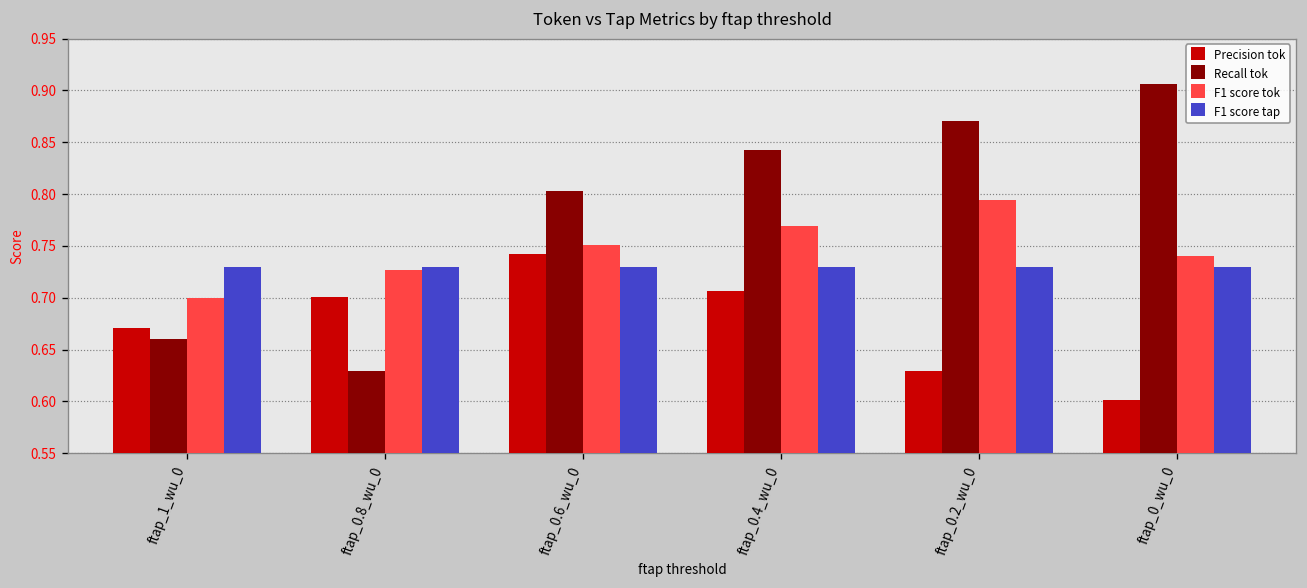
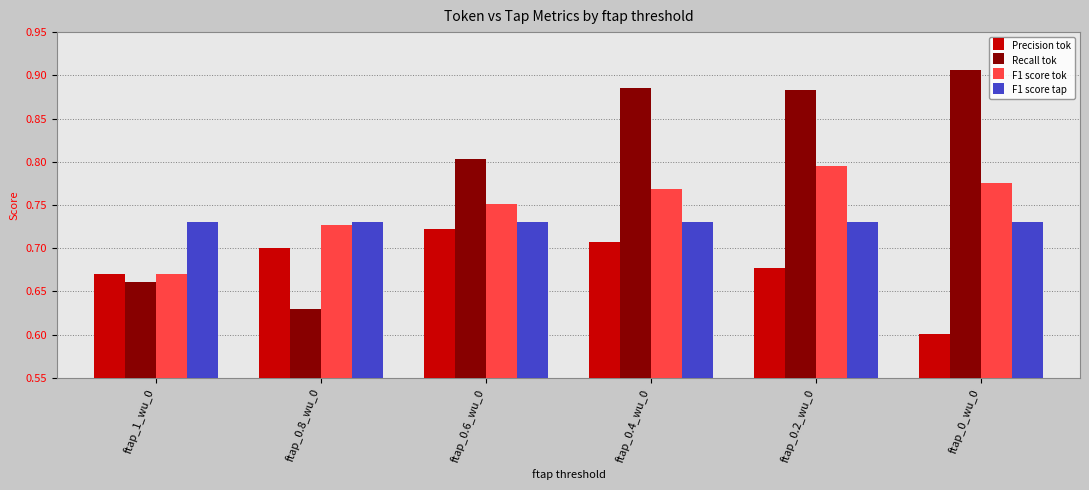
F1 score tok, ftap_1_wu_0: 0.70 -> 0.67
Precision tok, ftap_0.6_wu_0: 0.74 -> 0.72
Recall tok, ftap_0.4_wu_0: 0.84 -> 0.89
Precision tok, ftap_0.2_wu_0: 0.63 -> 0.68
Recall tok, ftap_0.2_wu_0: 0.87 -> 0.88
F1 score tok, ftap_0_wu_0: 0.74 -> 0.78
